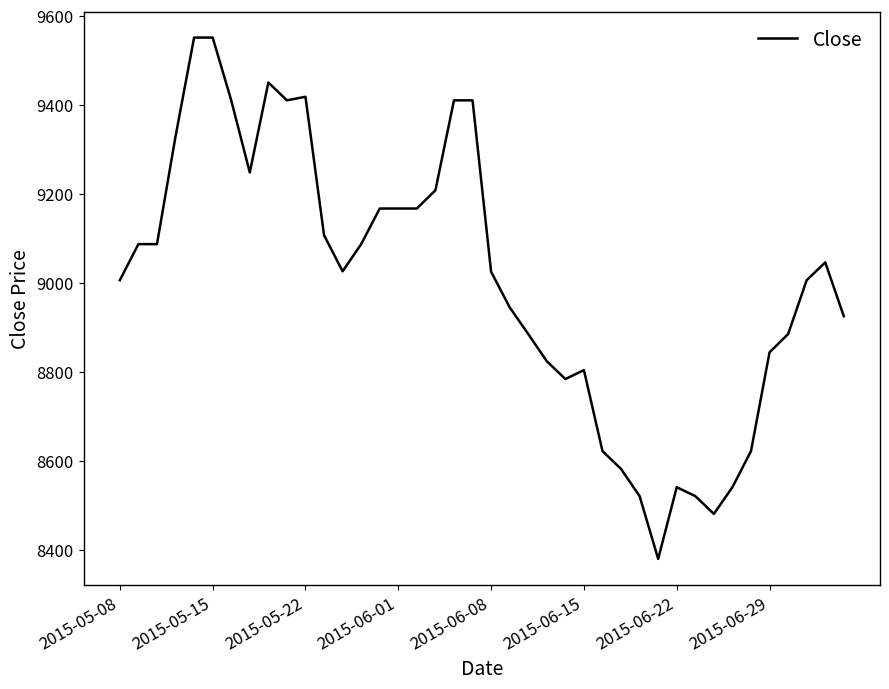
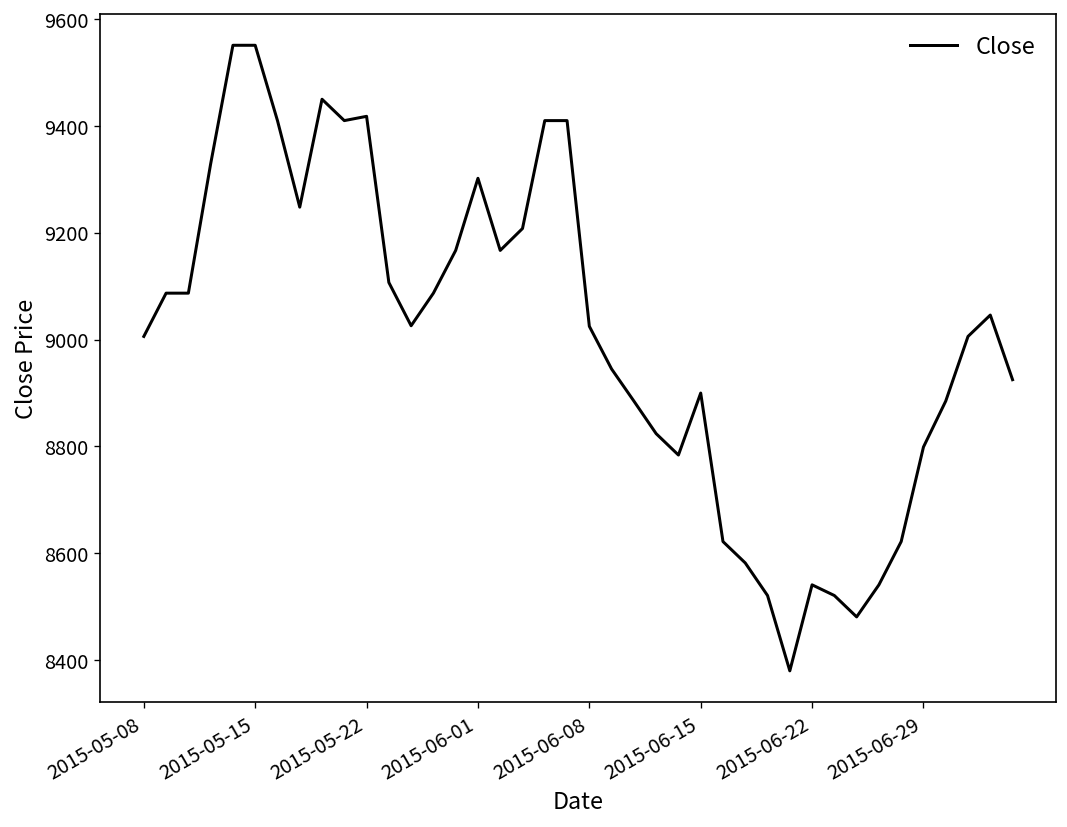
2015-06-01: 9170 -> 9300
2015-06-15: 8800 -> 8900
2015-06-29: 8840 -> 8800
